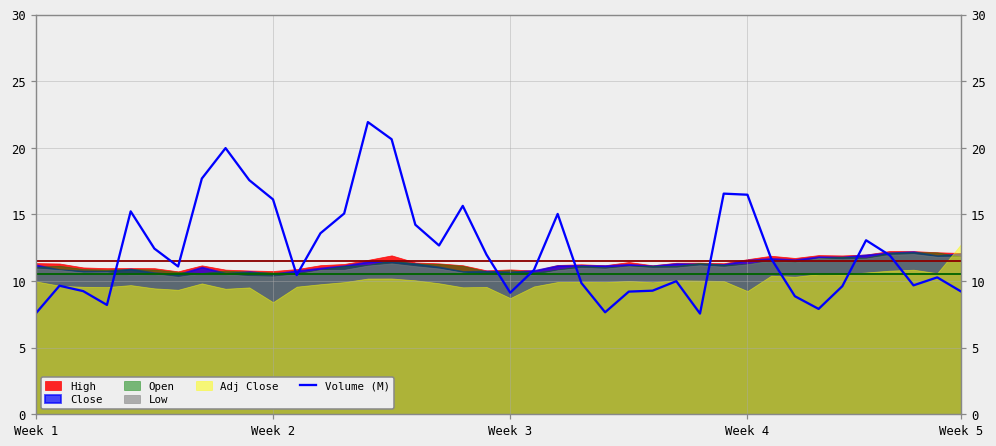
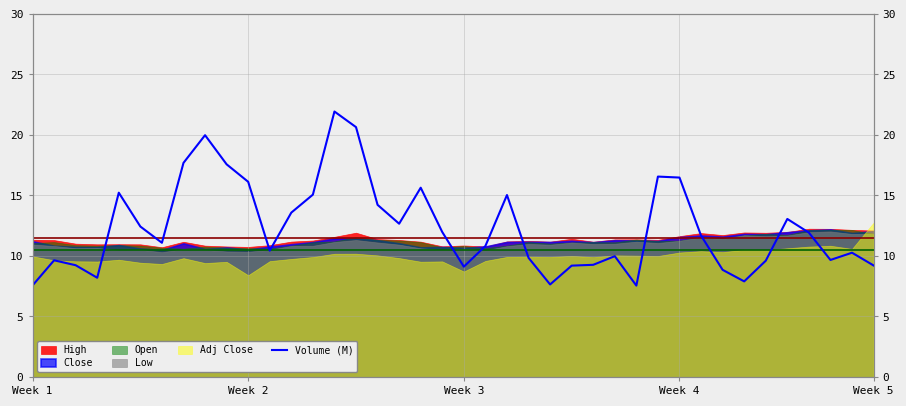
Adj Close, Week 4: 9.2 -> 10.3
